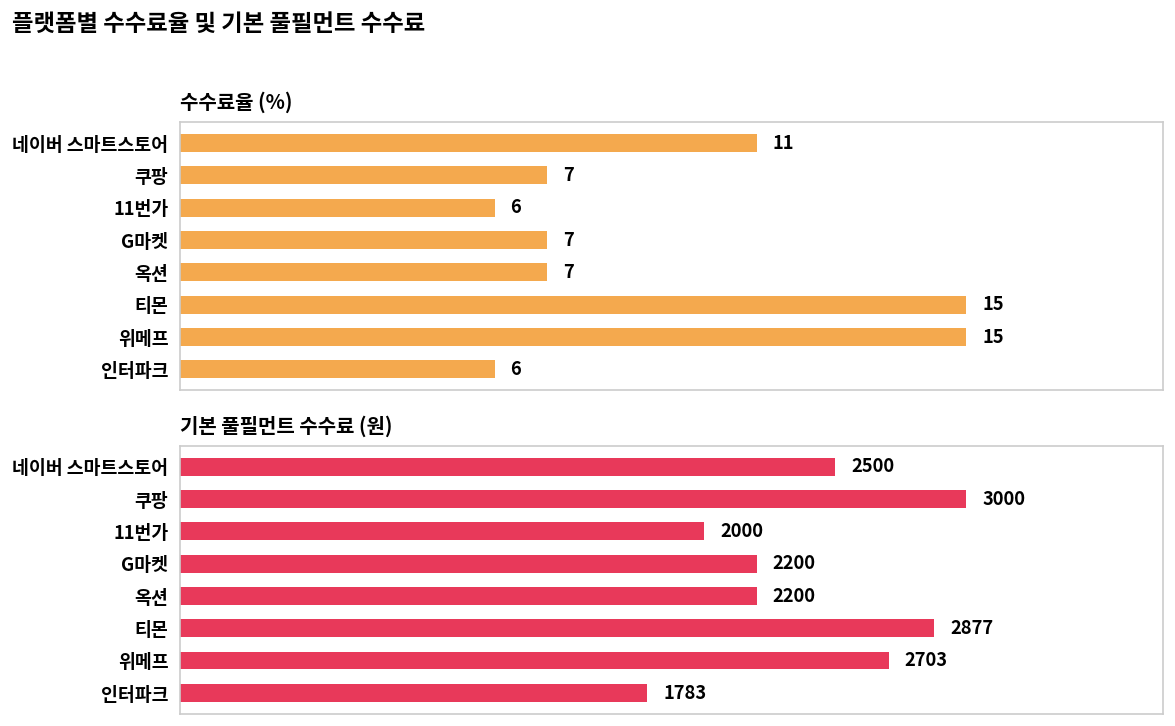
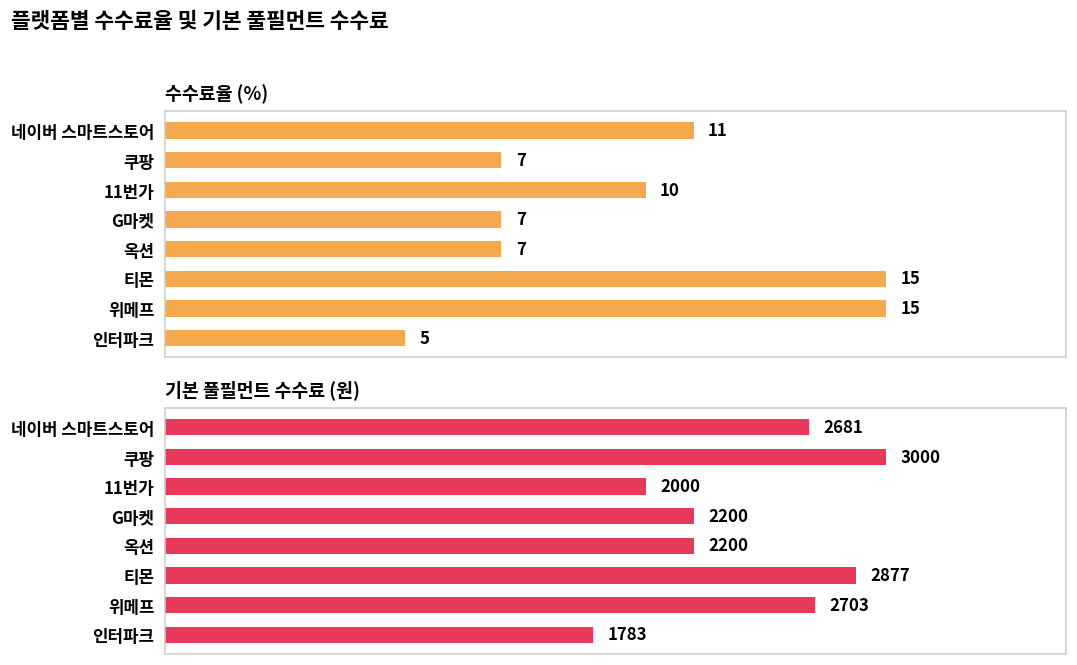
수수료율 (%), 11번가: 6 -> 10
수수료율 (%), 인터파크: 6 -> 5
기본 풀필먼트 수수료 (원), 네이버 스마트스토어: 2500 -> 2681
